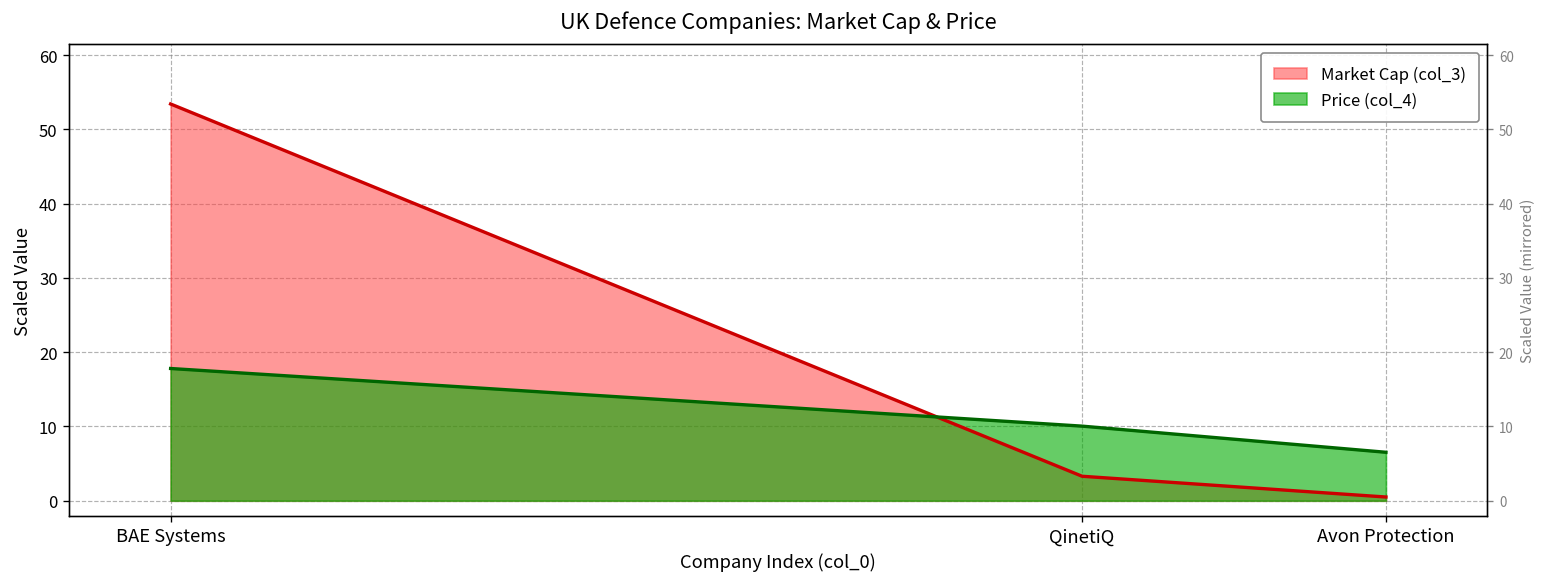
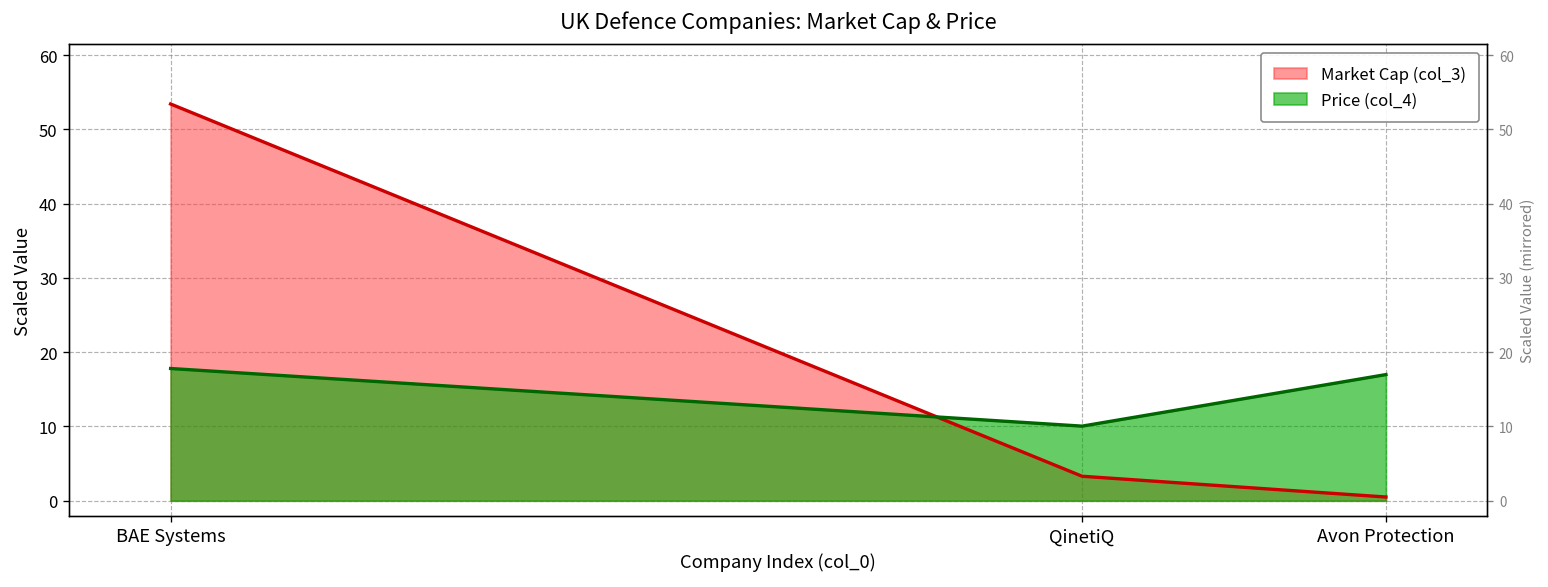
Price (col_4), Avon Protection: 7 -> 17
